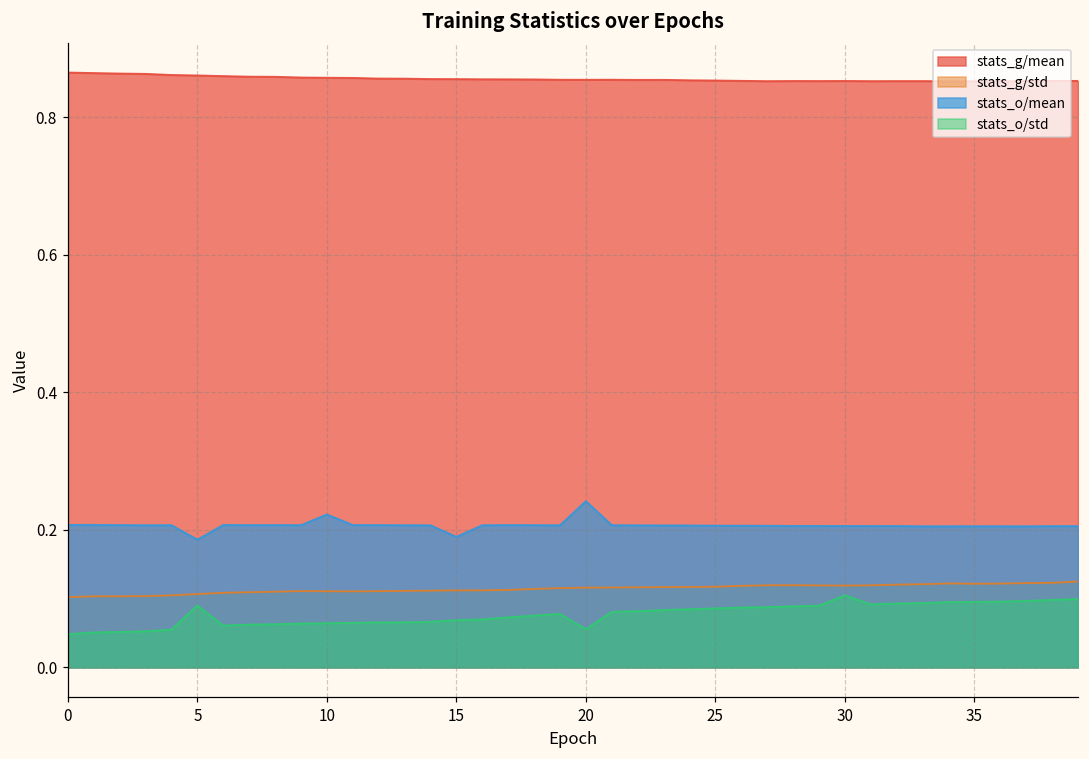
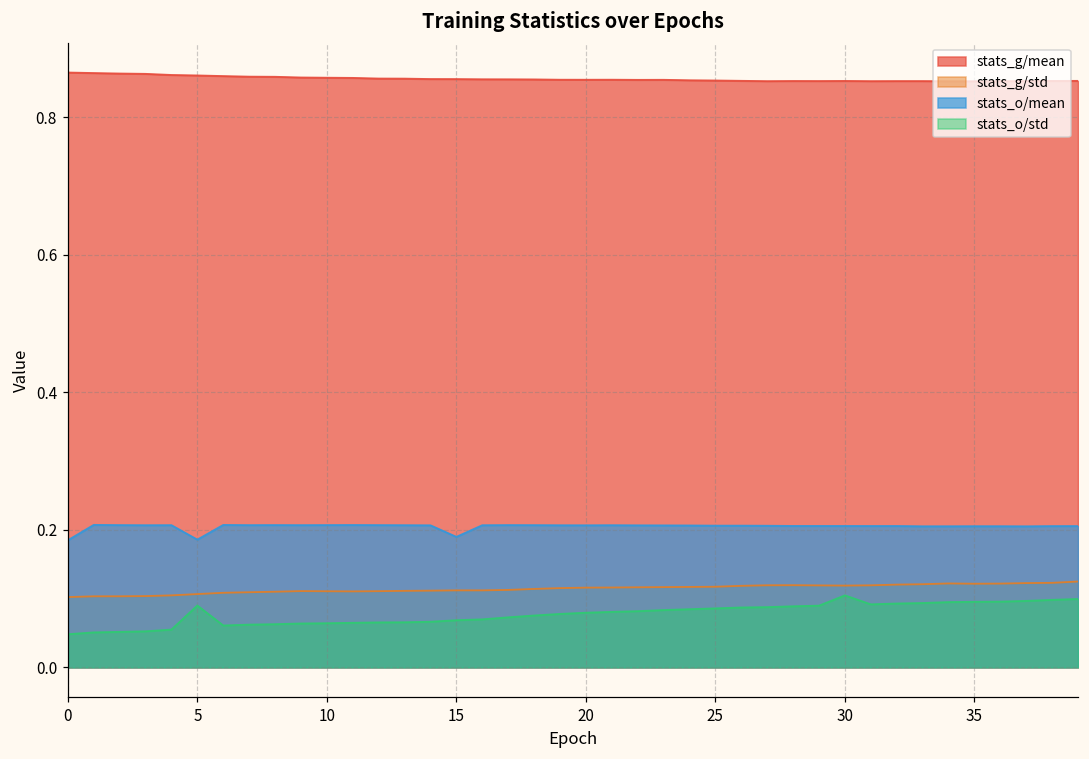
stats_o/mean, 0: 0.21 -> 0.18
stats_o/mean, 10: 0.22 -> 0.21
stats_o/mean, 20: 0.24 -> 0.21
stats_o/std, 20: 0.06 -> 0.08
